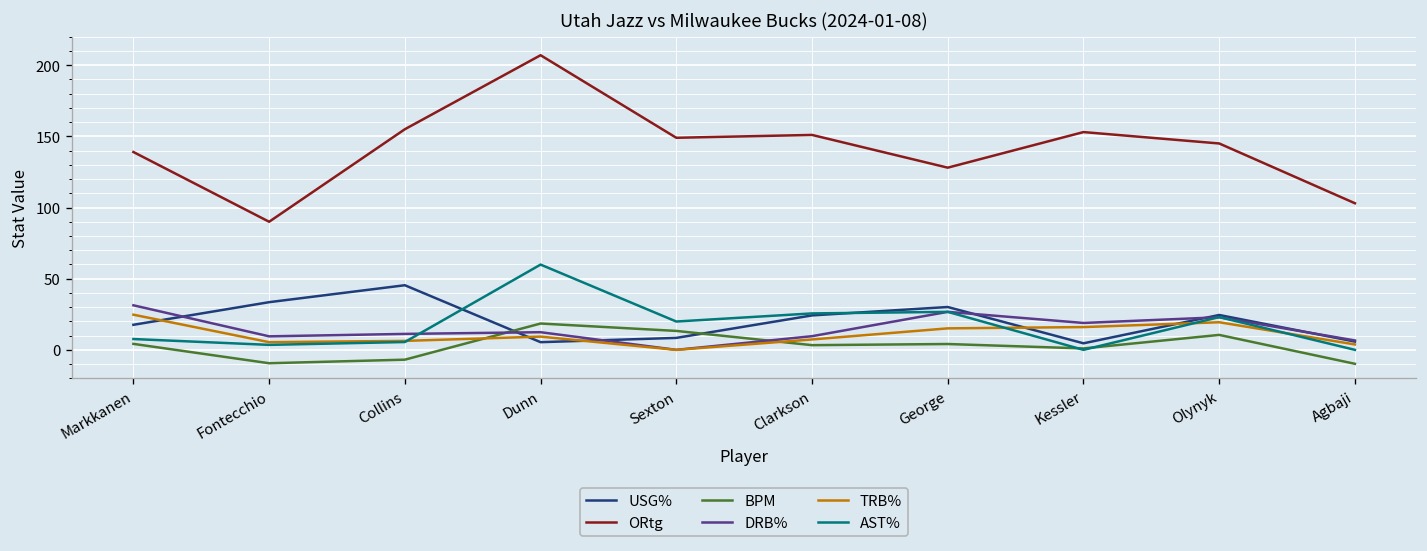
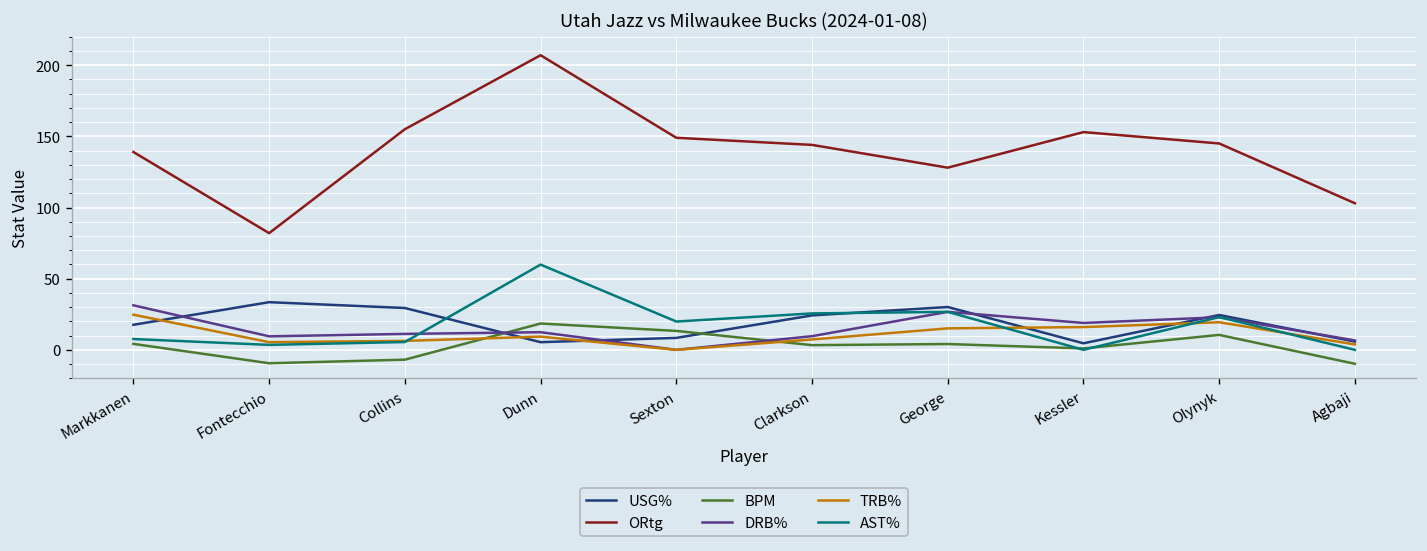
ORtg, Fontecchio: 90 -> 82
USG%, Collins: 45 -> 29
ORtg, Clarkson: 151 -> 144
